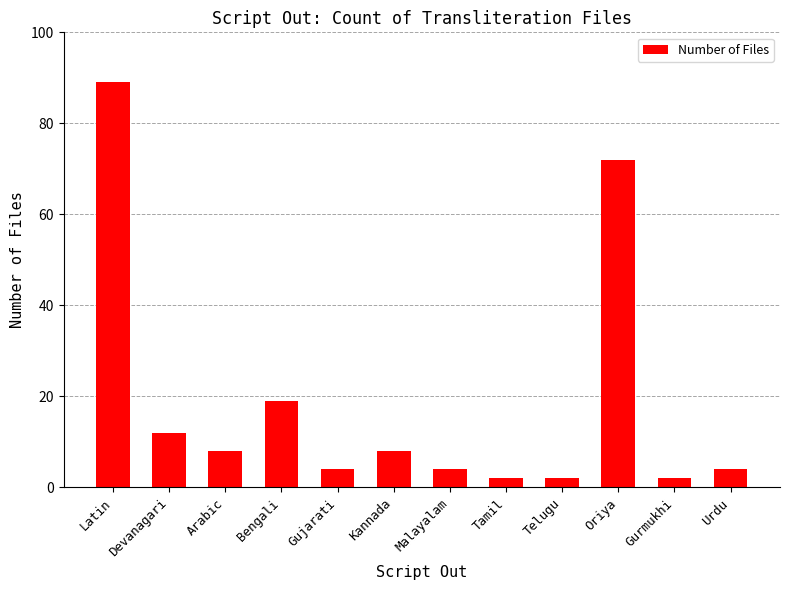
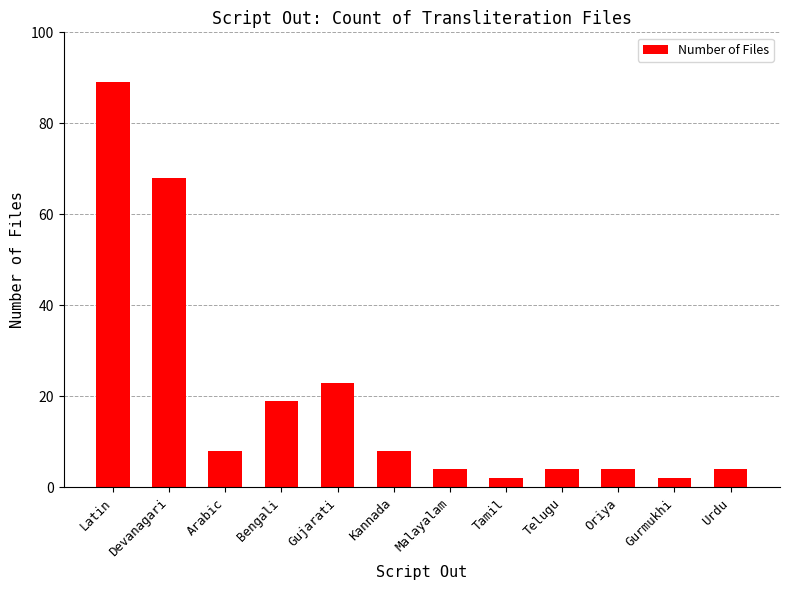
Devanagari: 12 -> 68
Gujarati: 4 -> 23
Telugu: 2 -> 4
Oriya: 72 -> 4
